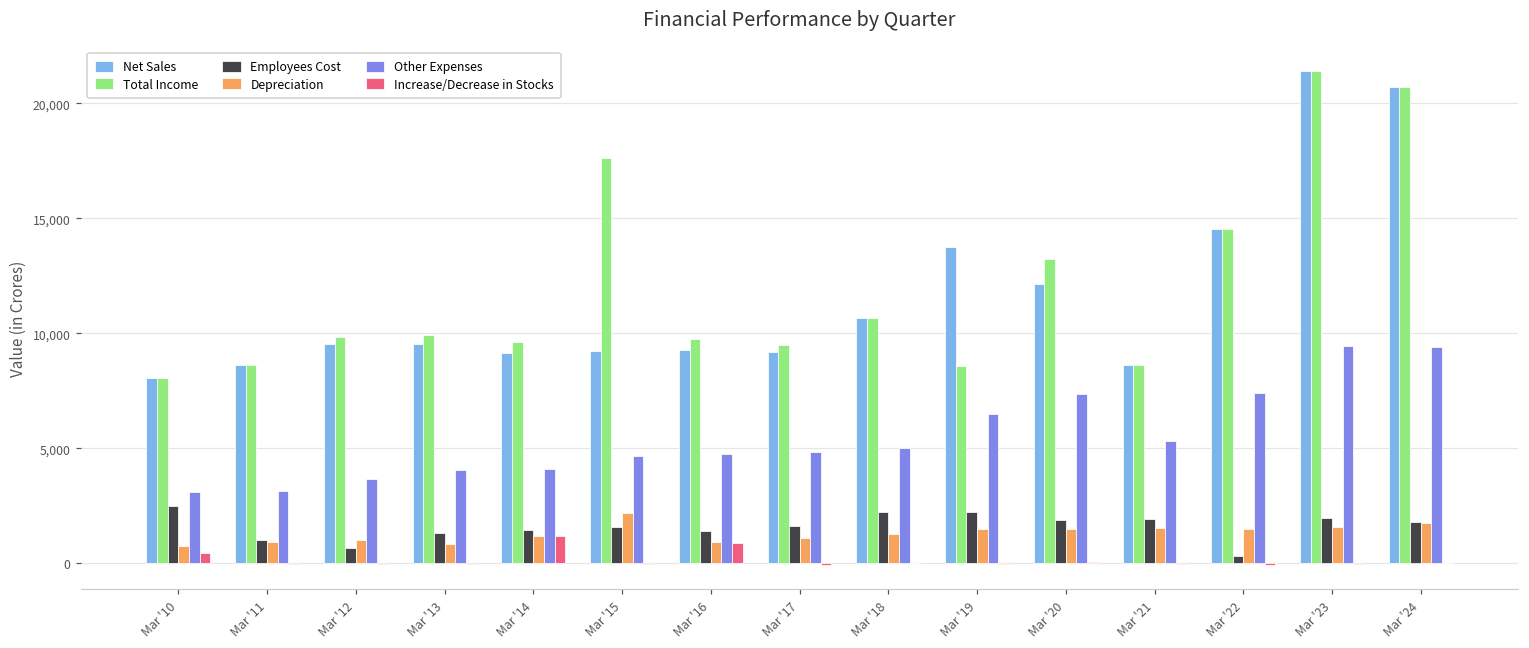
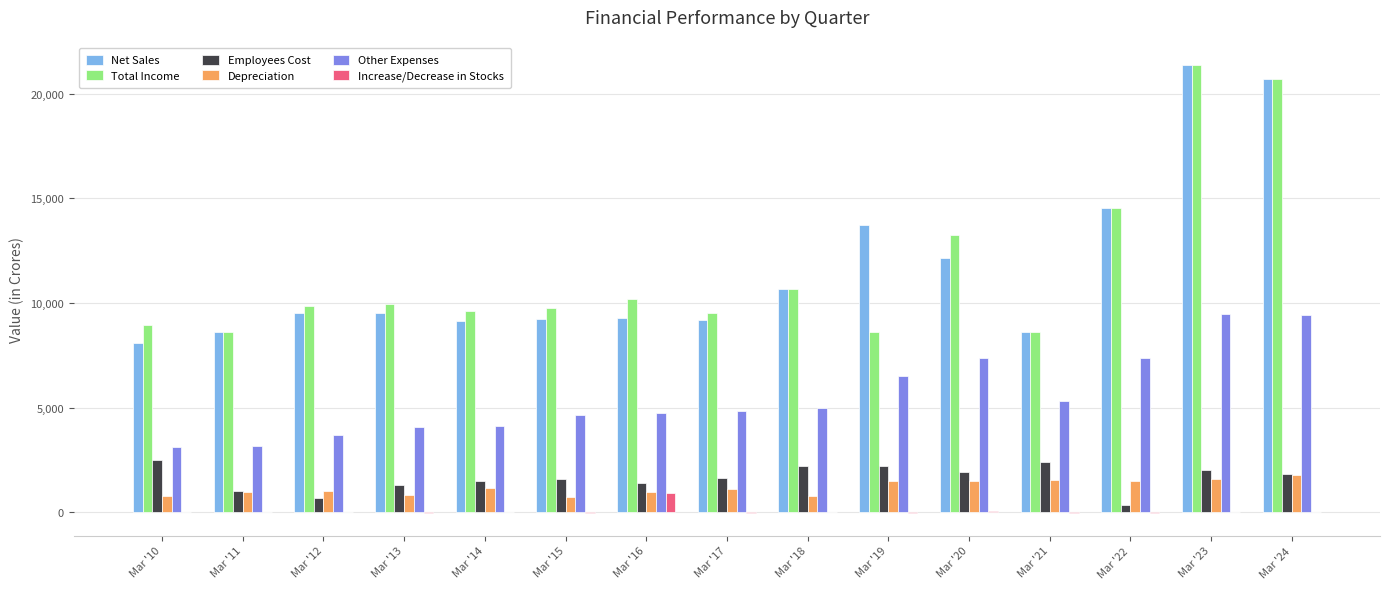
Total Income, Mar '10: 8,100 -> 9,000
Increase/Decrease in Stocks, Mar '10: 400 -> 0
Increase/Decrease in Stocks, Mar '14: 1,200 -> 0
Total Income, Mar '15: 17,600 -> 9,700
Depreciation, Mar '15: 2,200 -> 700
Total Income, Mar '16: 9,800 -> 10,200
Depreciation, Mar '18: 1,300 -> 800
Employees Cost, Mar '21: 1,900 -> 2,400
